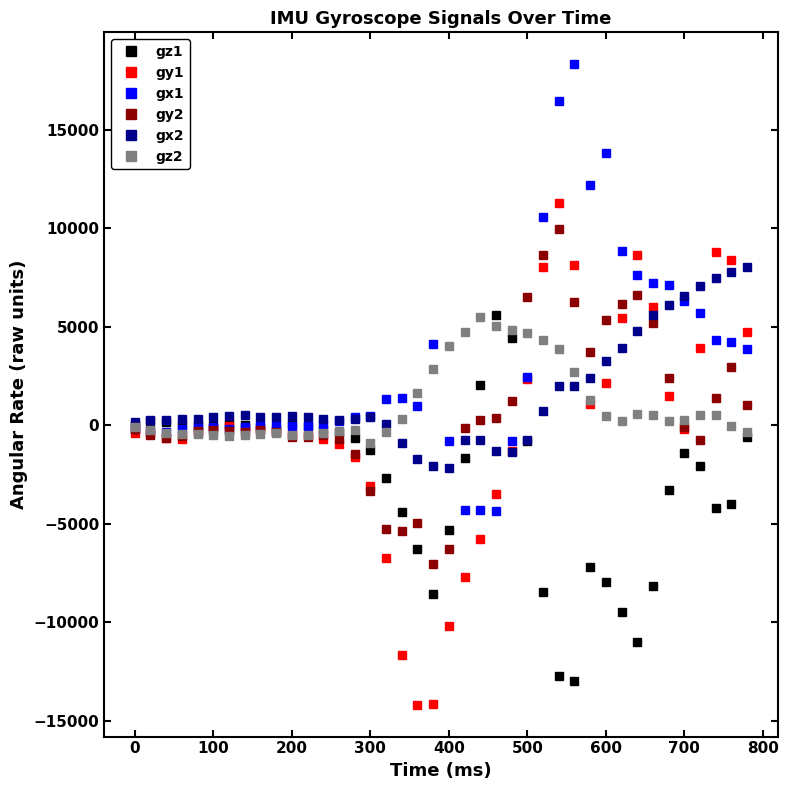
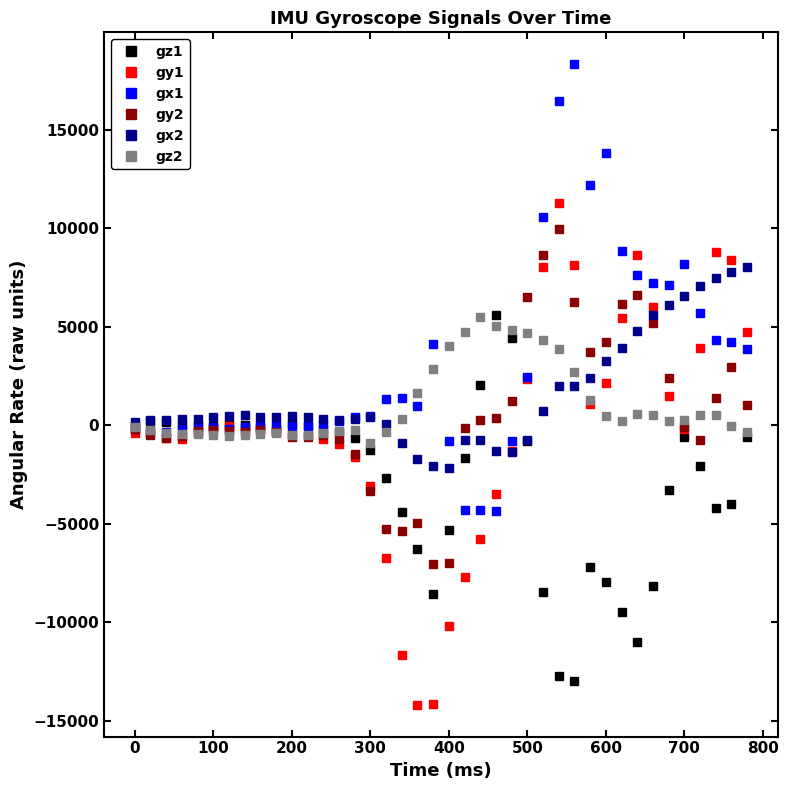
gy2, 400: -6300 -> -7000
gy2, 600: 5300 -> 4200
gz1, 700: -1400 -> -600
gx1, 700: 6300 -> 8200
